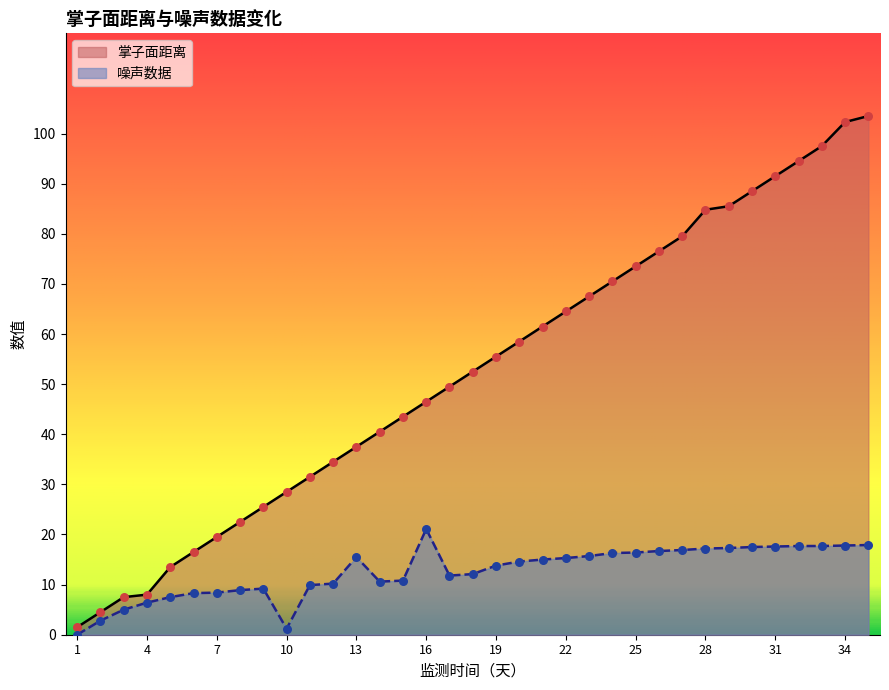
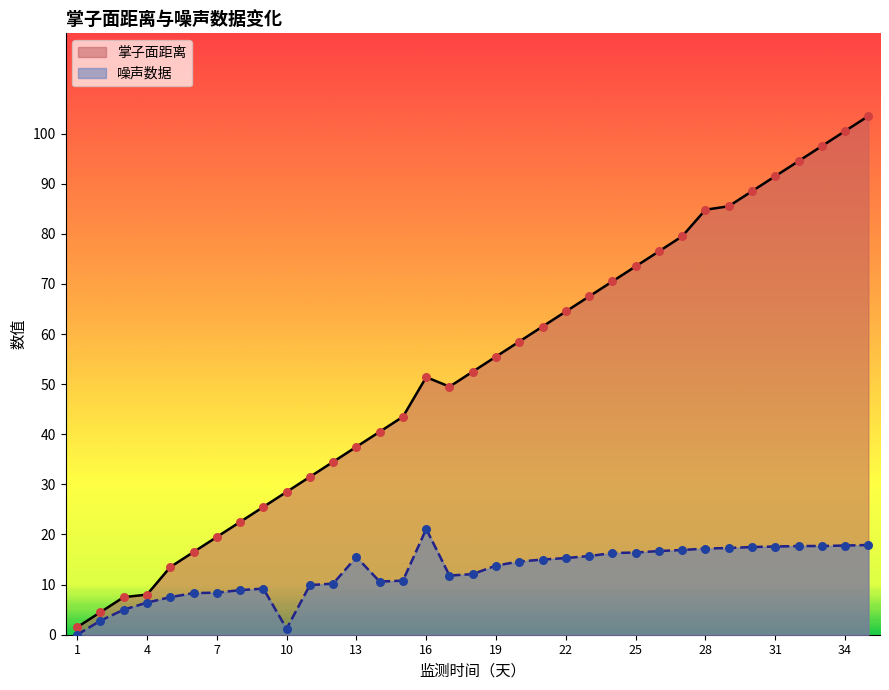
掌子面距离, 16: 47 -> 51
掌子面距离, 34: 102 -> 101
